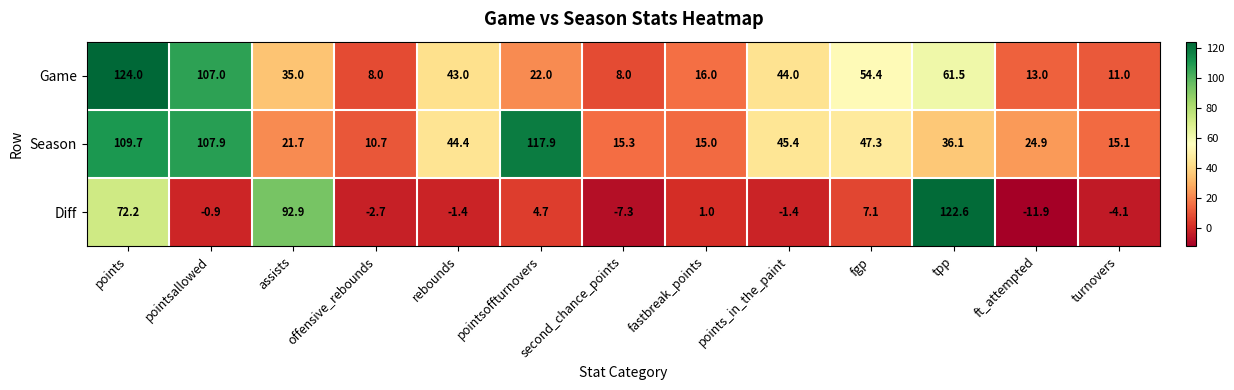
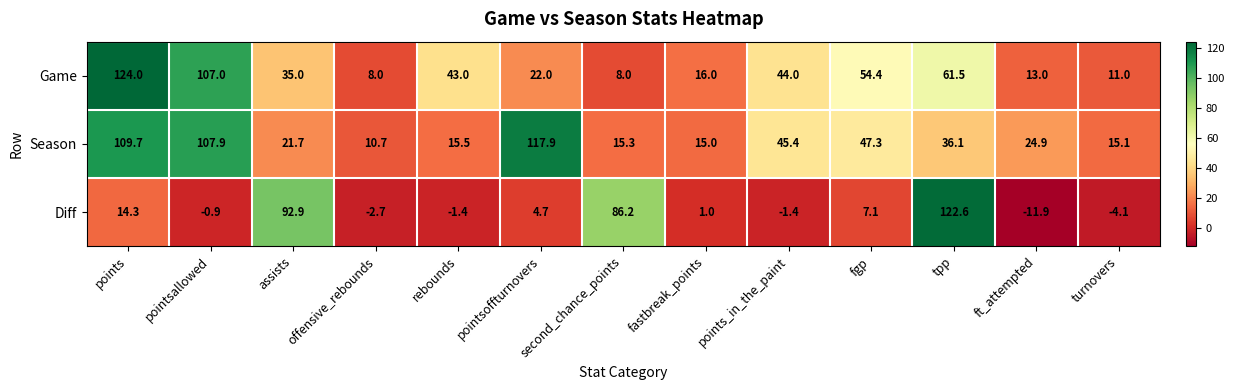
Season, rebounds: 44.4 -> 15.5
Diff, points: 72.2 -> 14.3
Diff, second_chance_points: -7.3 -> 86.2
